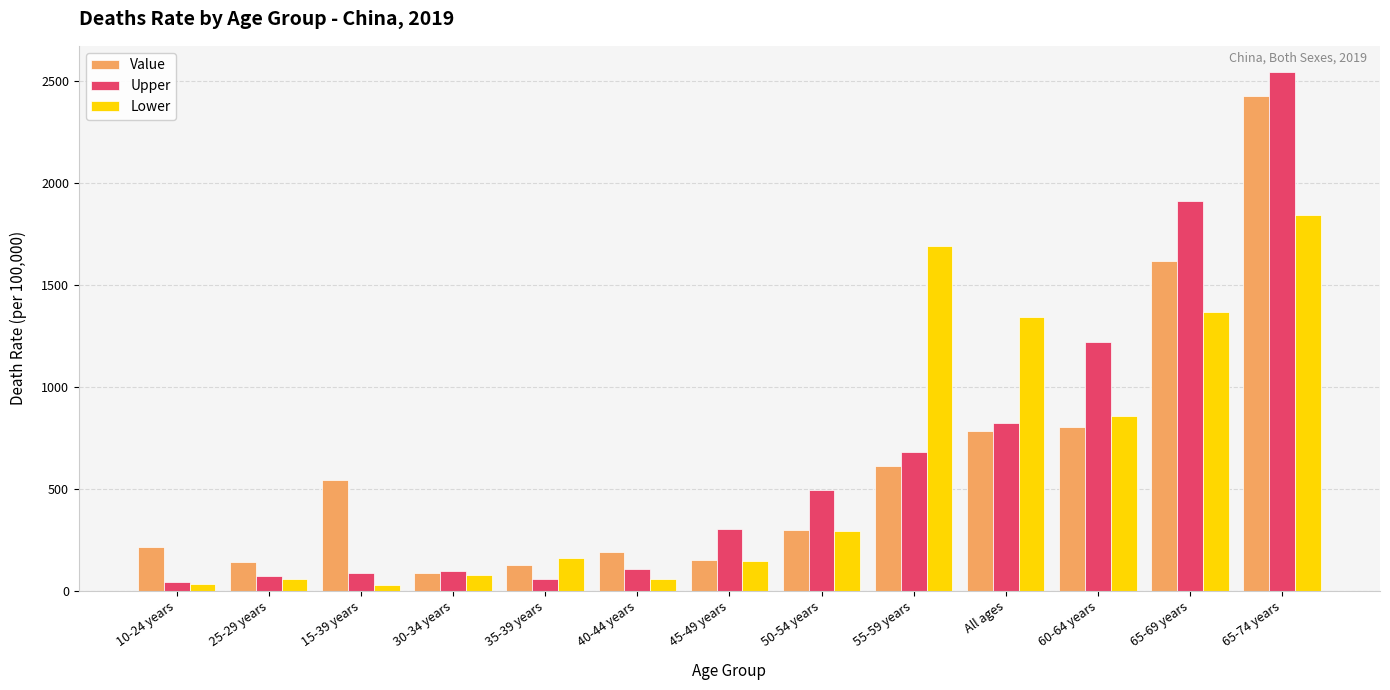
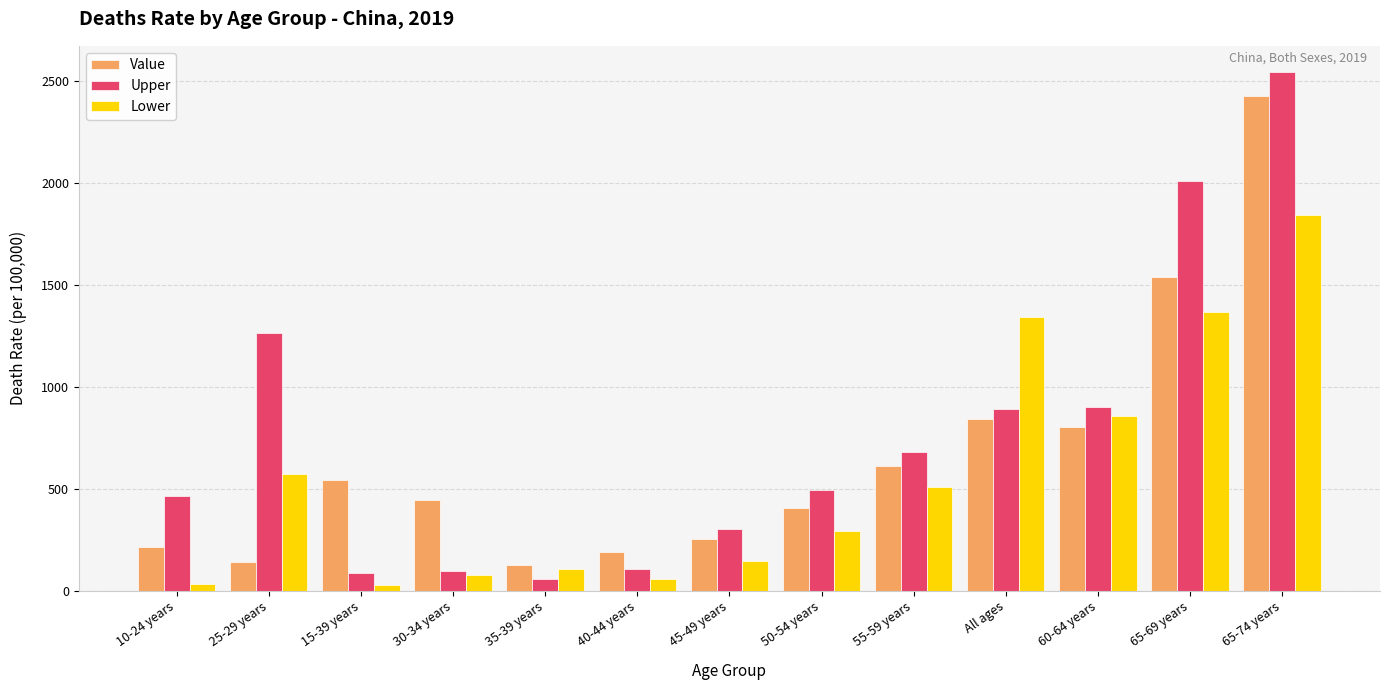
Upper, 10-24 years: 40 -> 470
Upper, 25-29 years: 70 -> 1260
Lower, 25-29 years: 60 -> 570
Value, 30-34 years: 90 -> 440
Lower, 35-39 years: 160 -> 110
Value, 45-49 years: 150 -> 250
Value, 50-54 years: 300 -> 410
Lower, 55-59 years: 1690 -> 510
Value, All ages: 780 -> 840
Upper, All ages: 830 -> 890
Upper, 60-64 years: 1220 -> 900
Value, 65-69 years: 1620 -> 1540
Upper, 65-69 years: 1910 -> 2010
